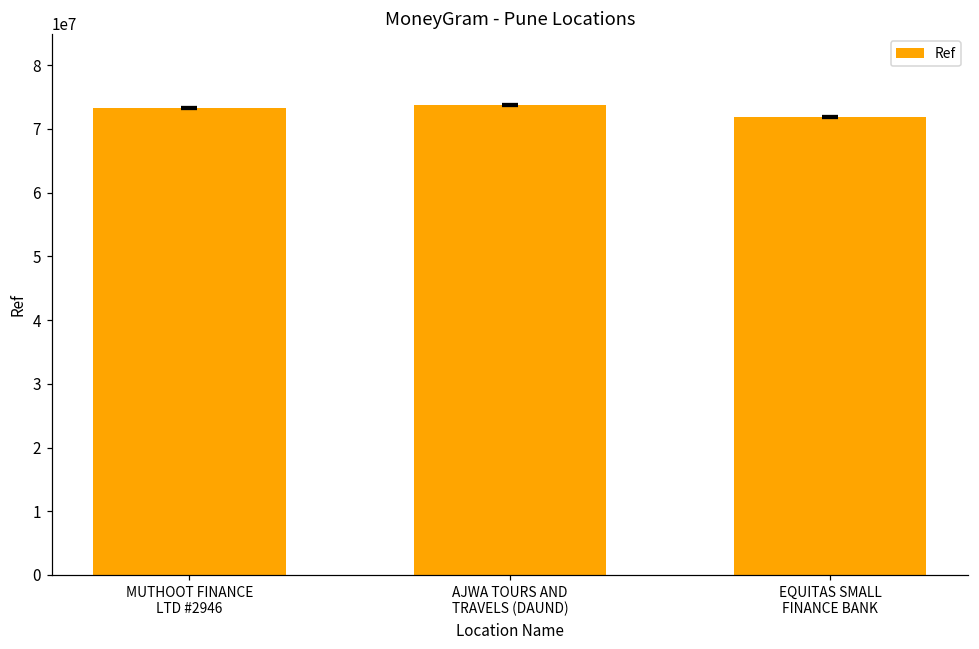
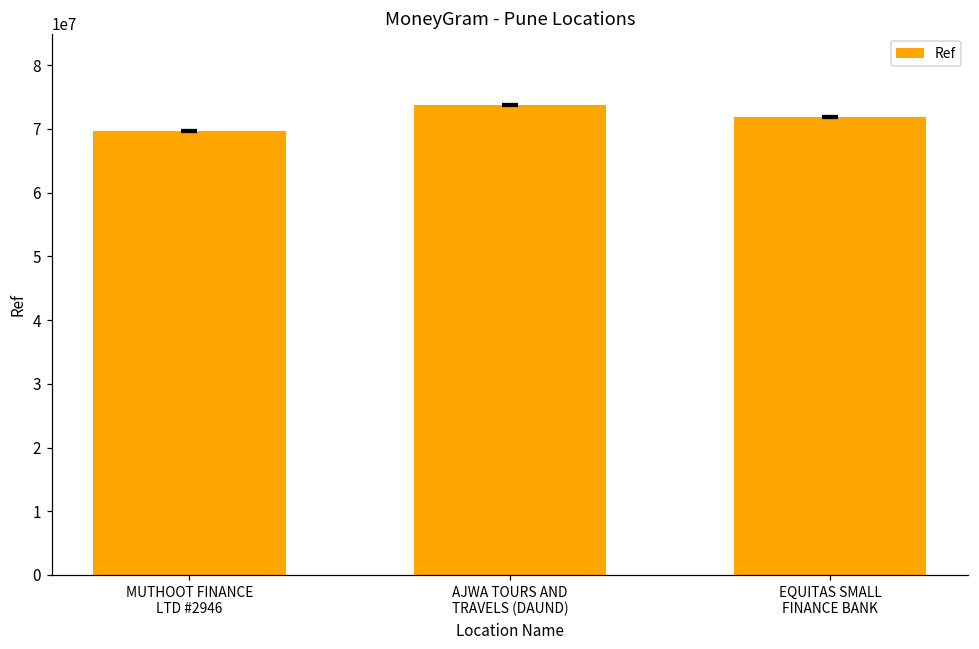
Ref, MUTHOOT FINANCE LTD #2946: 73000000 -> 70000000
